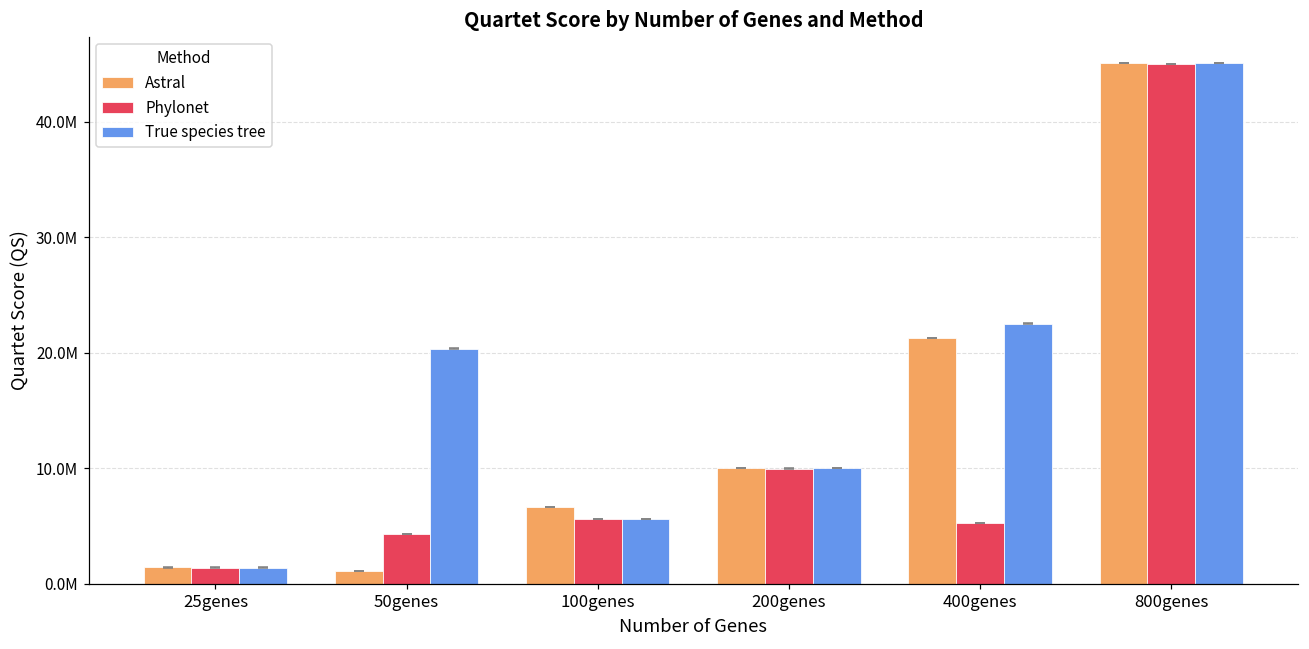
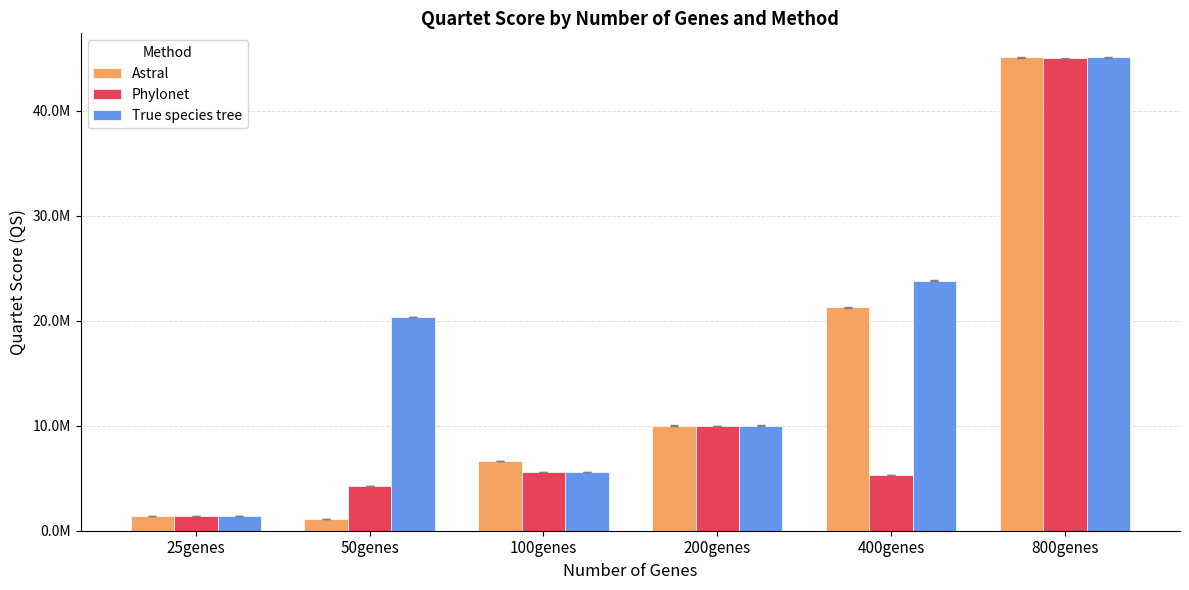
True species tree, 400genes: 22500000 -> 23800000
